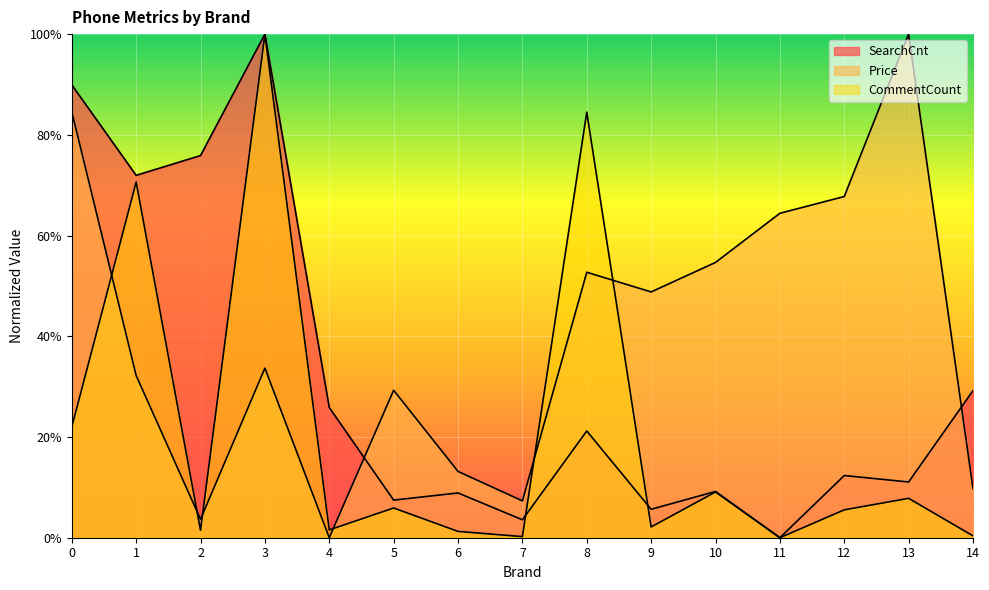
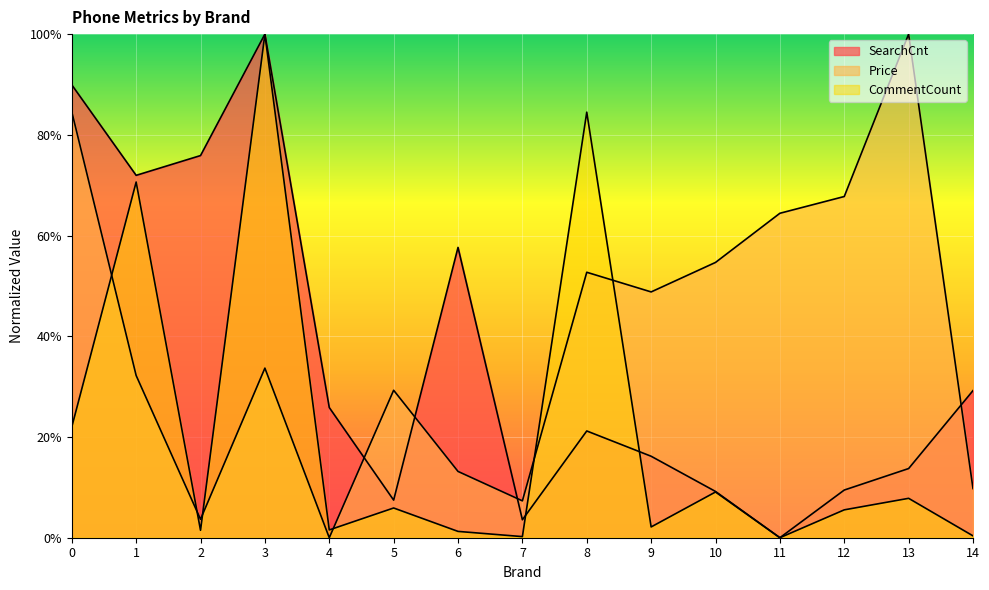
SearchCnt, 6: 9% -> 58%
SearchCnt, 9: 6% -> 16%
SearchCnt, 12: 12% -> 9%
SearchCnt, 13: 11% -> 14%
